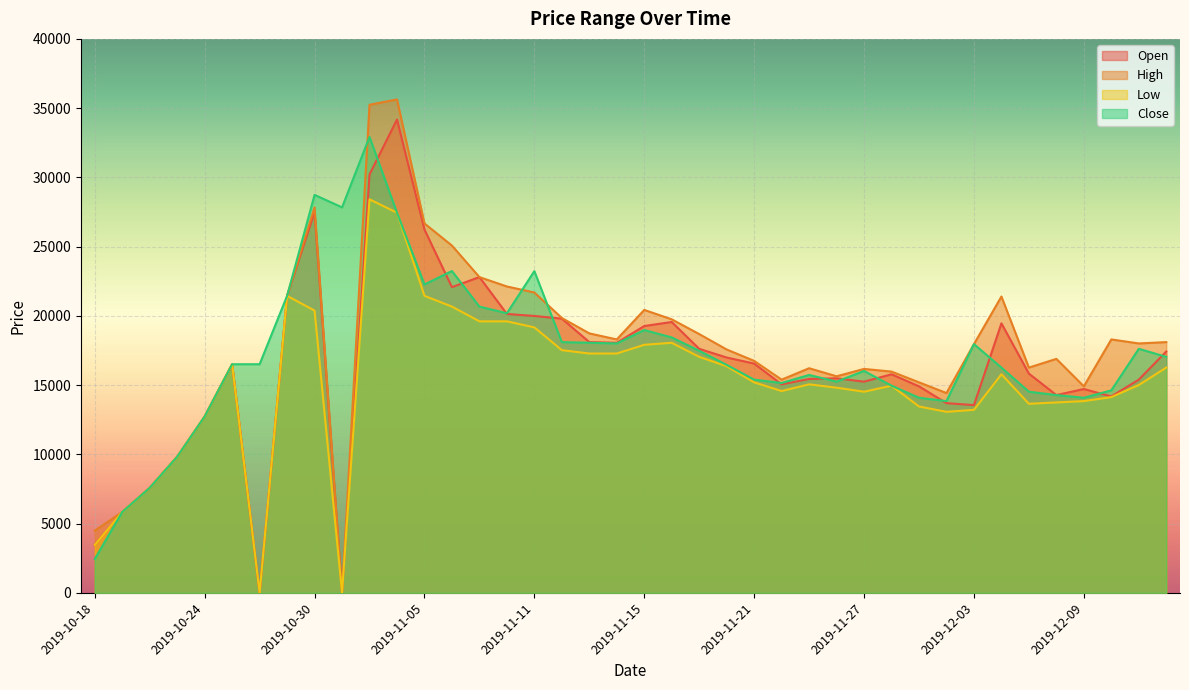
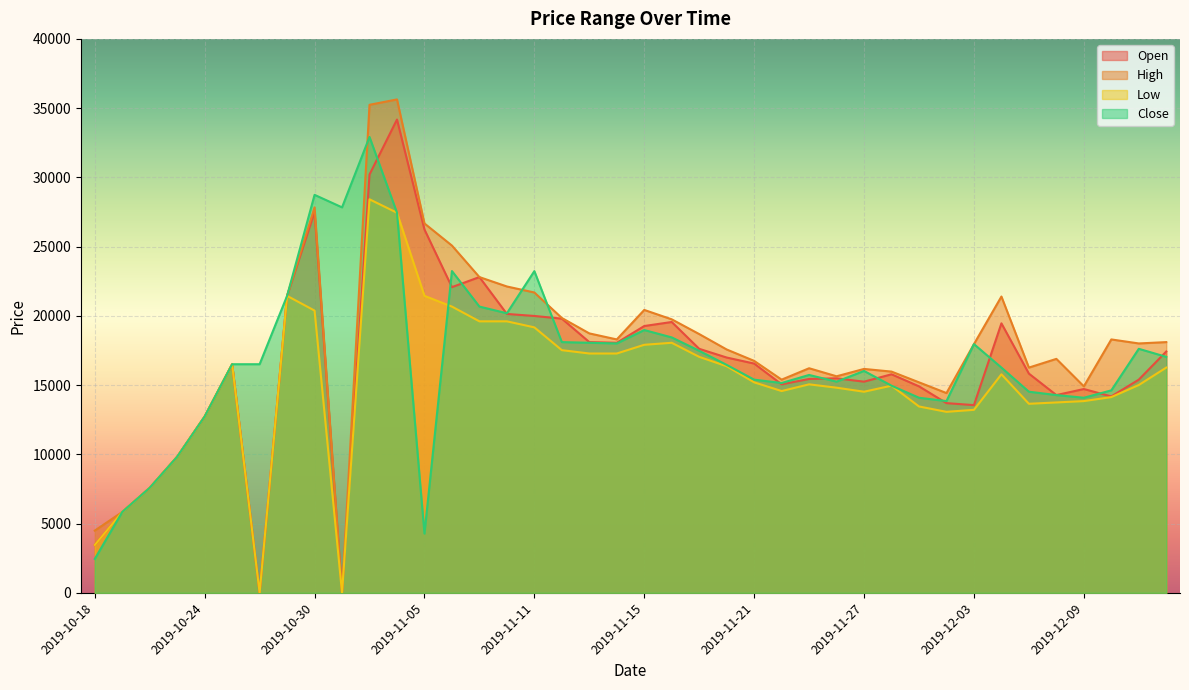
Close, 2019-11-05: 22300 -> 4300
